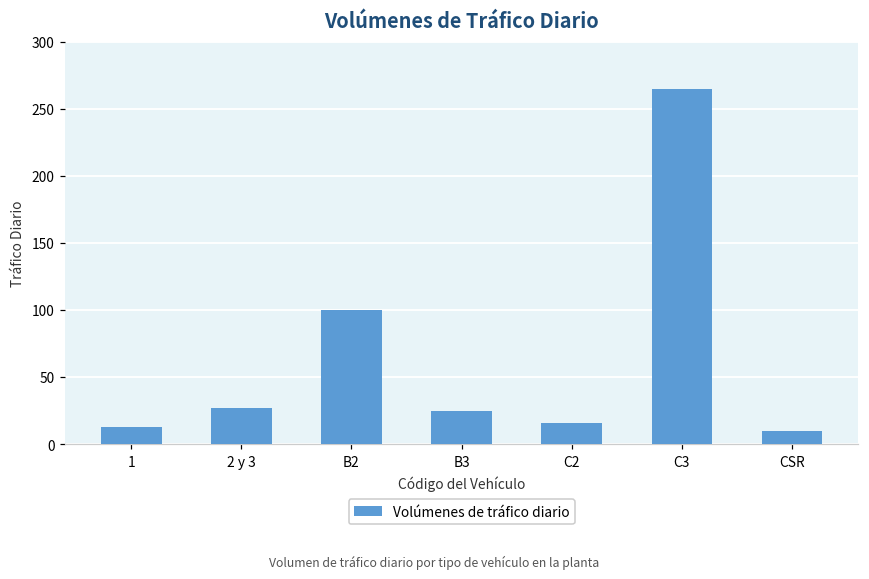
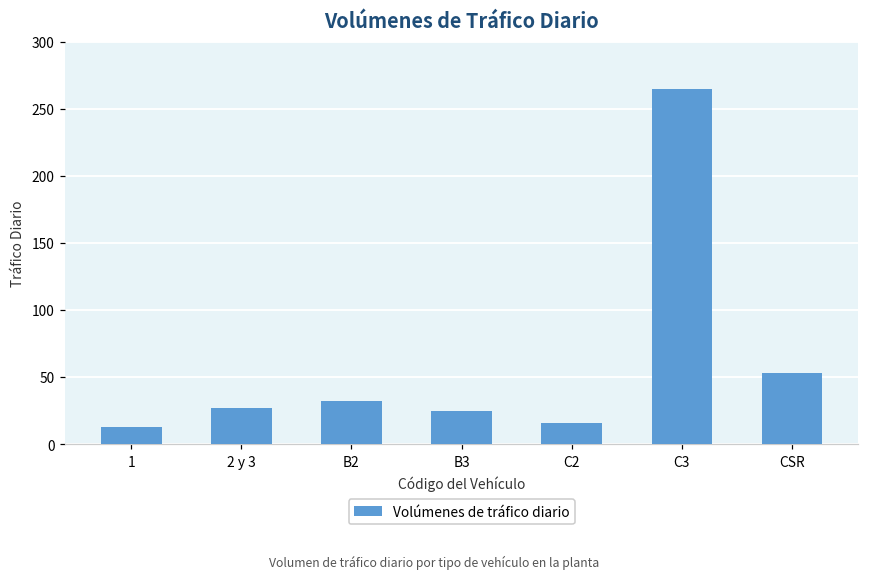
B2: 100 -> 32
CSR: 10 -> 53
